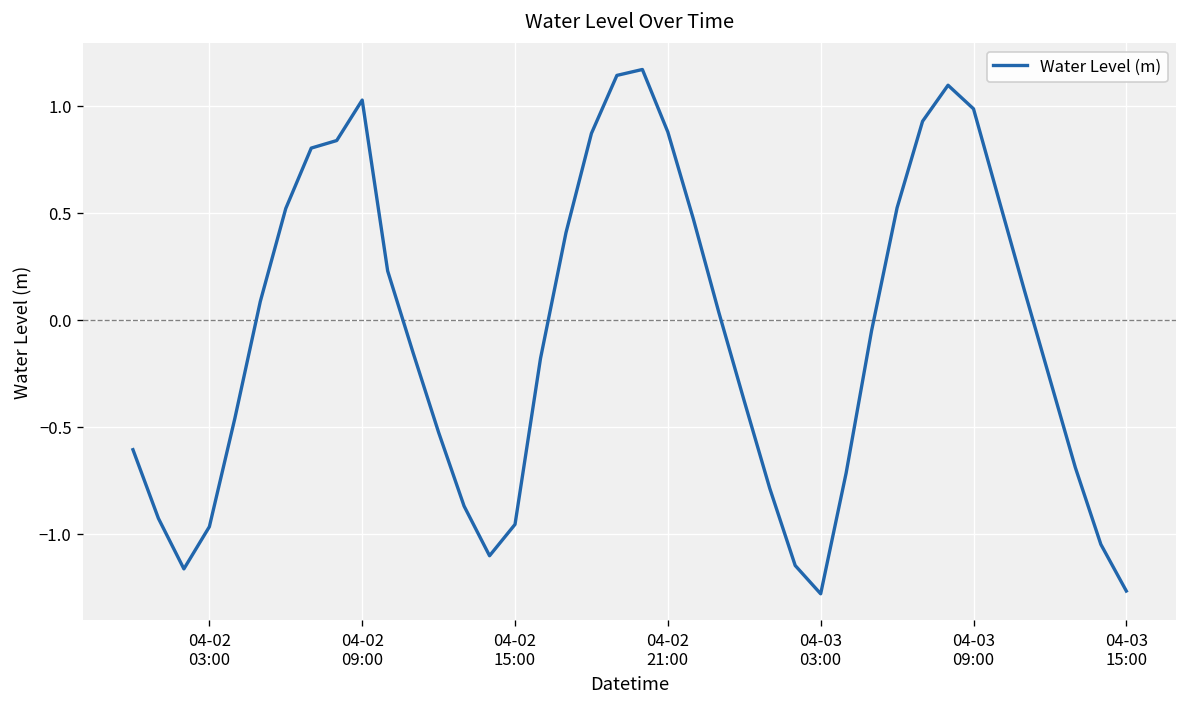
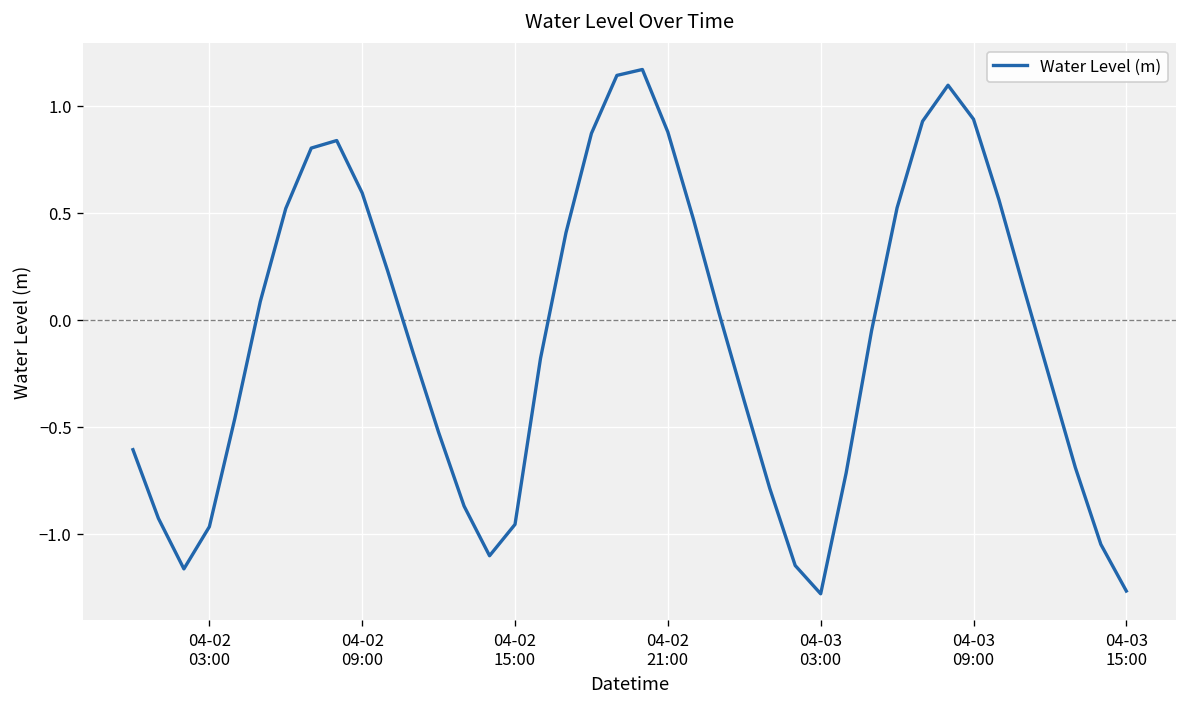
04-02 09:00: 1.03 -> 0.59
04-03 09:00: 0.99 -> 0.94
